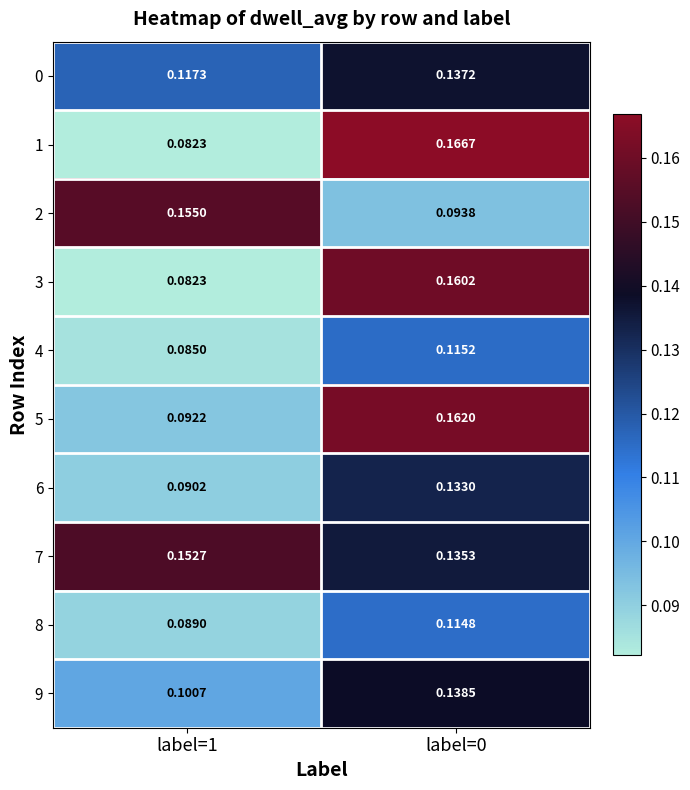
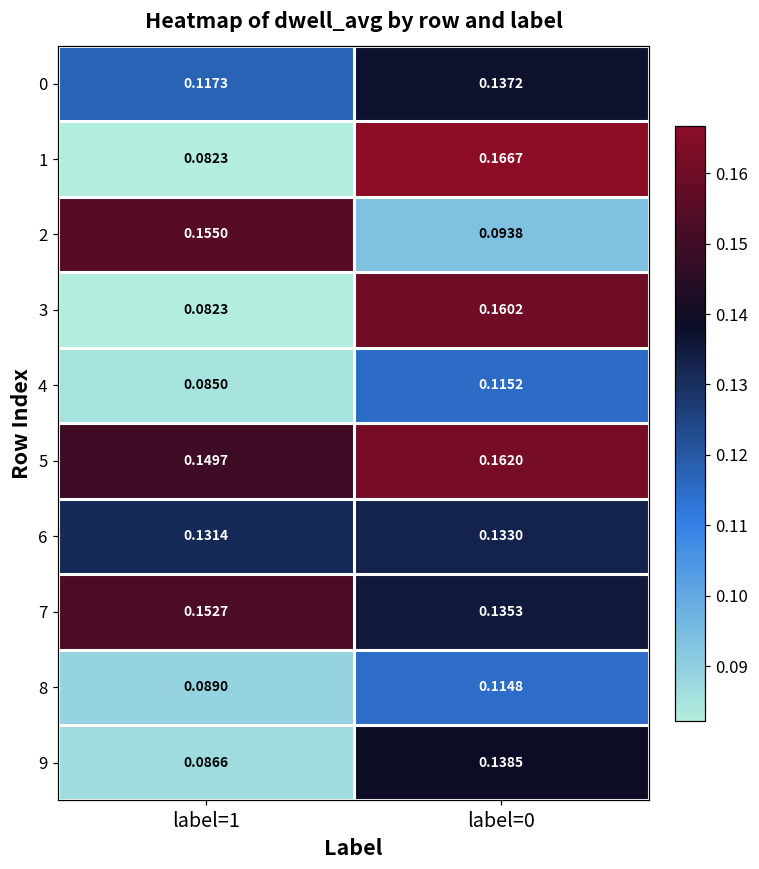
5, label=1: 0.0922 -> 0.1497
6, label=1: 0.0902 -> 0.1314
9, label=1: 0.1007 -> 0.0866
